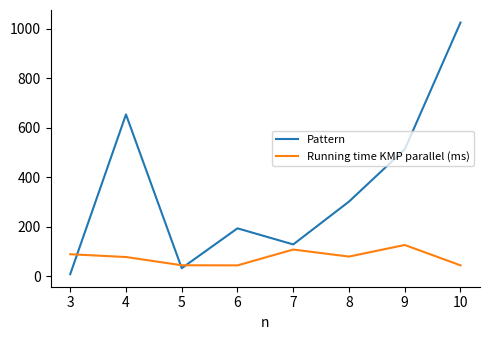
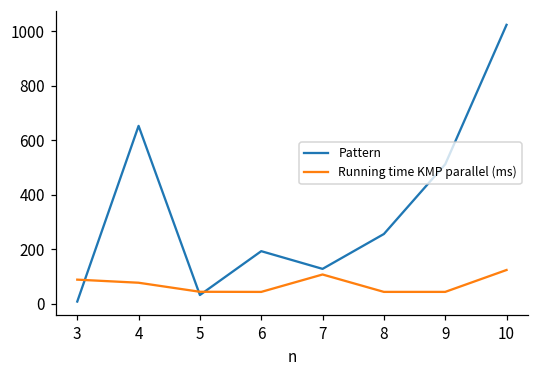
Pattern, 8: 300 -> 260
Running time KMP parallel (ms), 8: 80 -> 40
Running time KMP parallel (ms), 9: 130 -> 40
Running time KMP parallel (ms), 10: 40 -> 120
